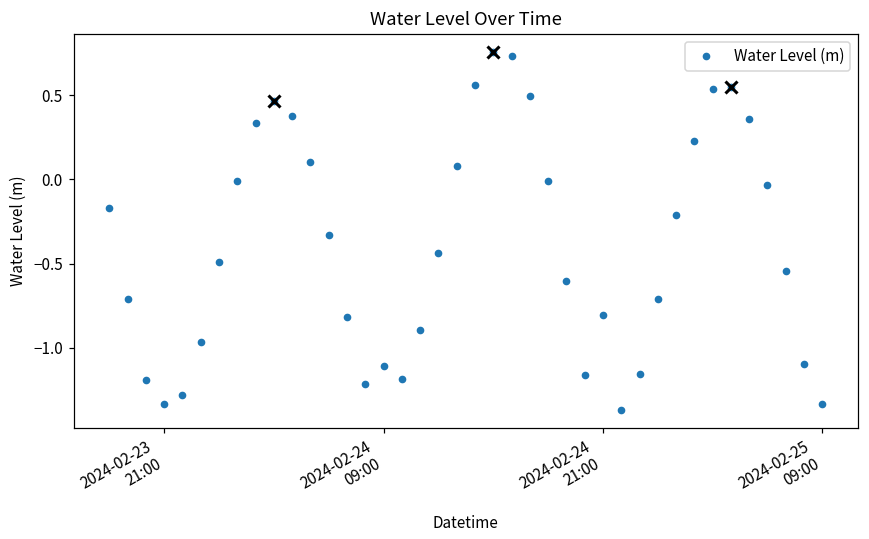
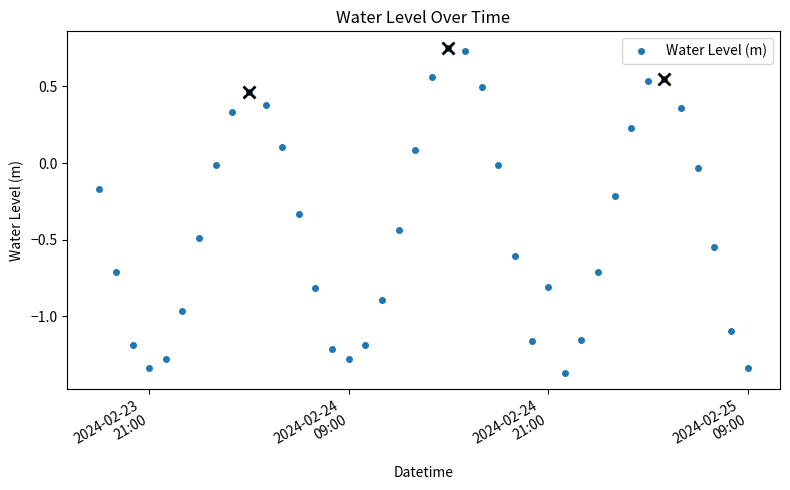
Water Level (m), 2024-02-24 09:00: -1.11 -> -1.28
